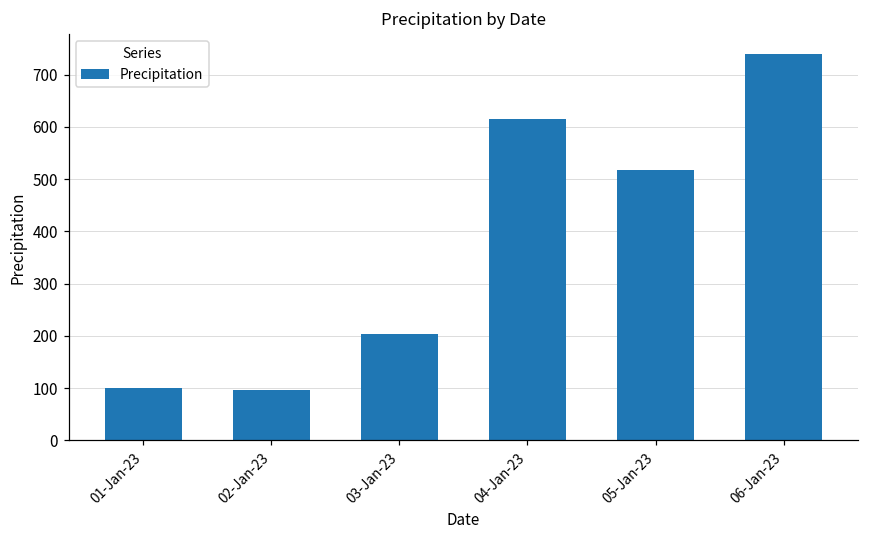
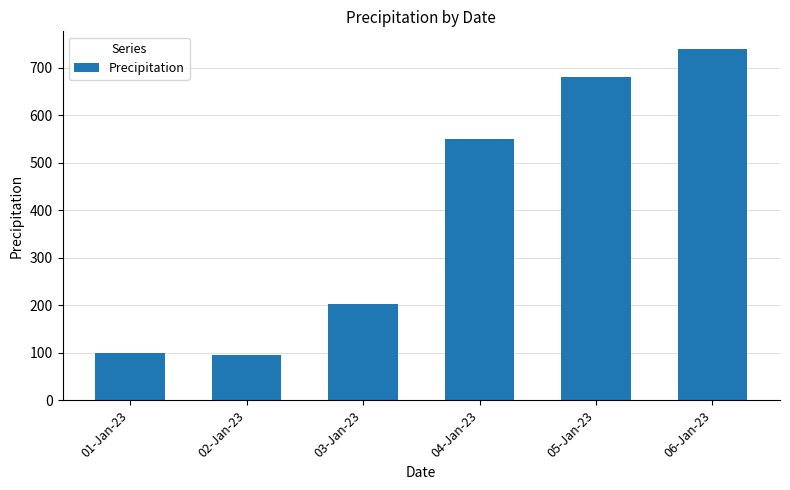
04-Jan-23: 620 -> 550
05-Jan-23: 520 -> 680
